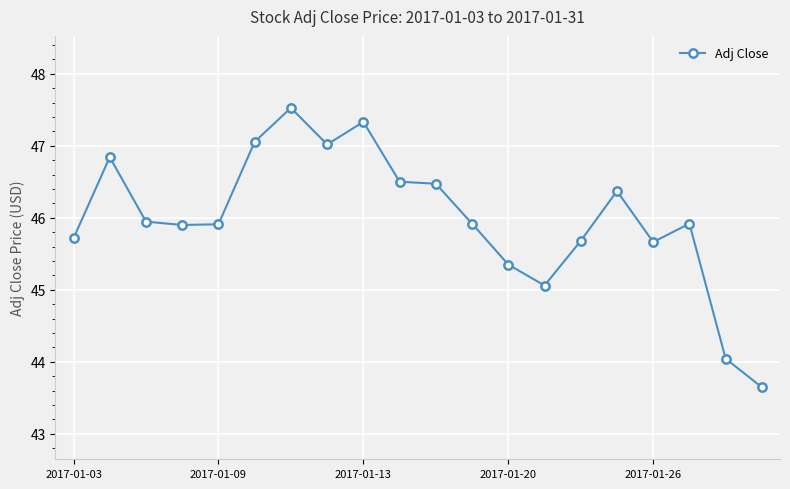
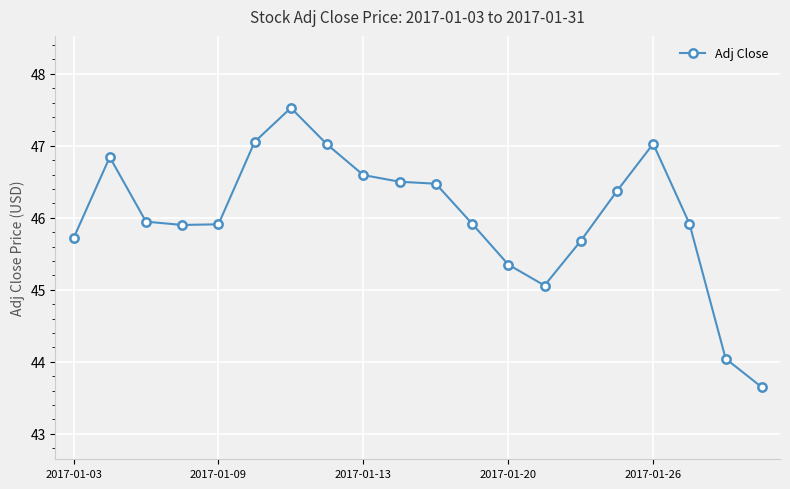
2017-01-13: 47.3 -> 46.6
2017-01-26: 45.7 -> 47.0
